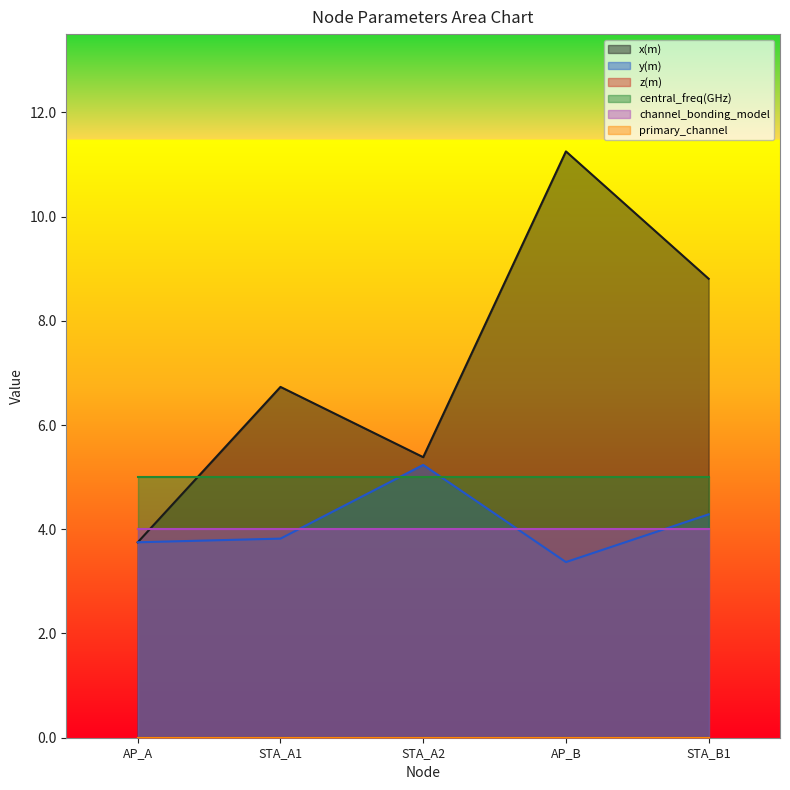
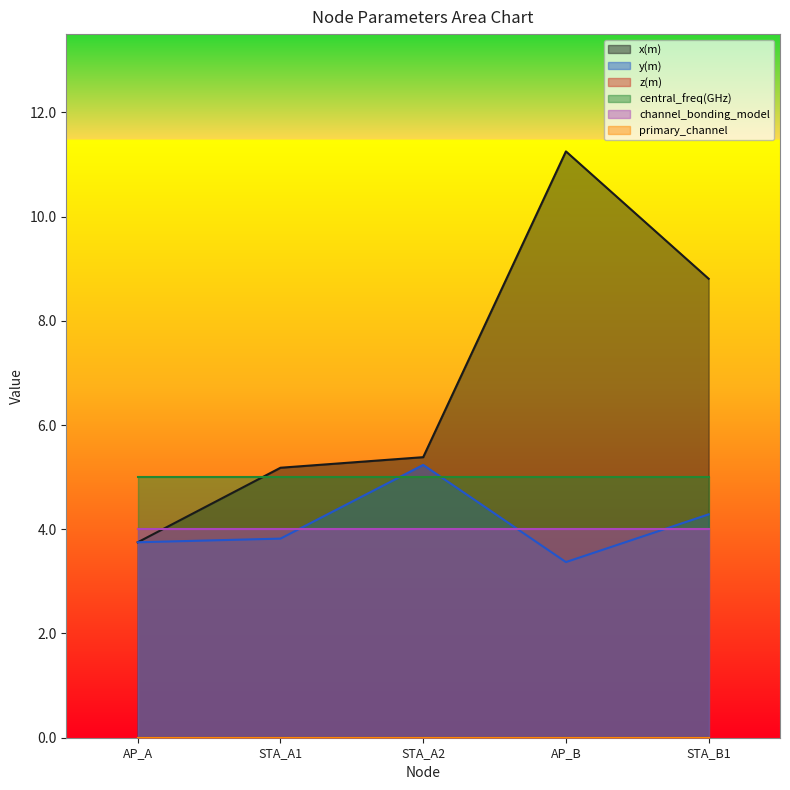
x(m), STA_A1: 6.7 -> 5.2
